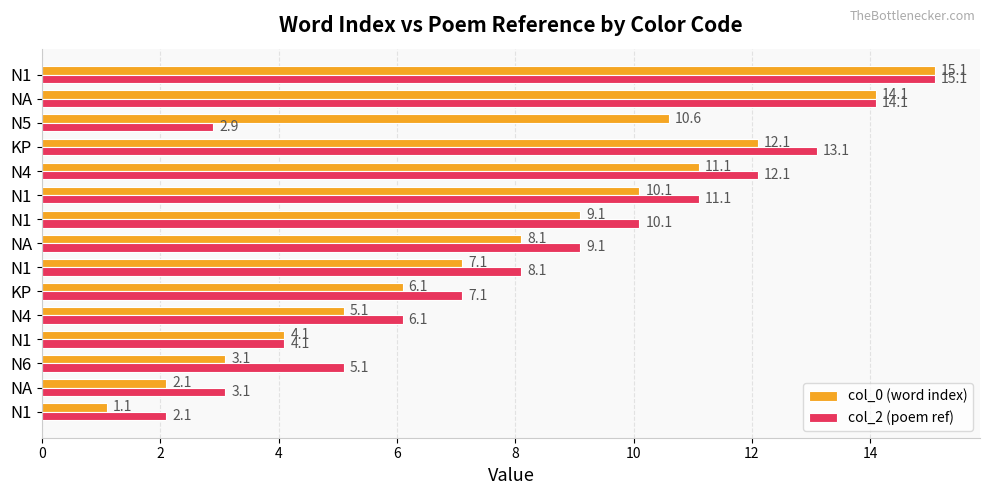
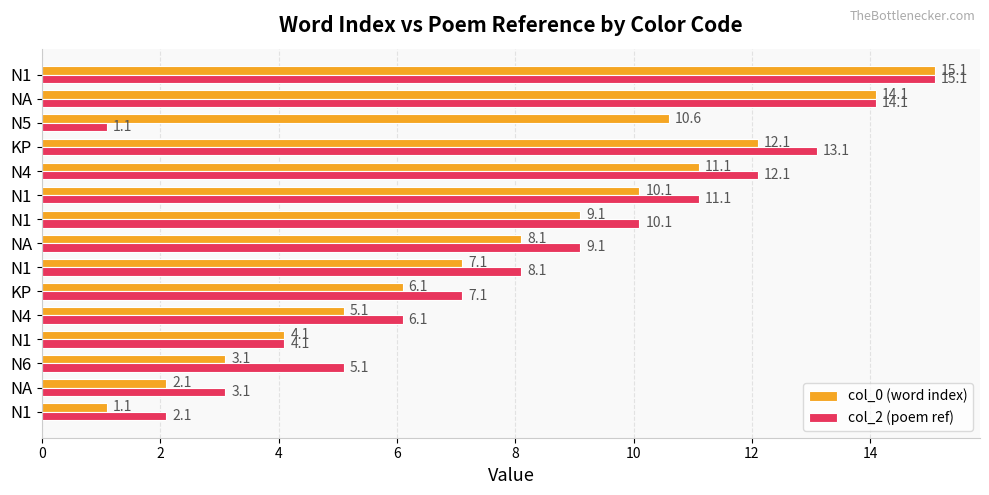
col_2 (poem ref), N5: 2.9 -> 1.1
